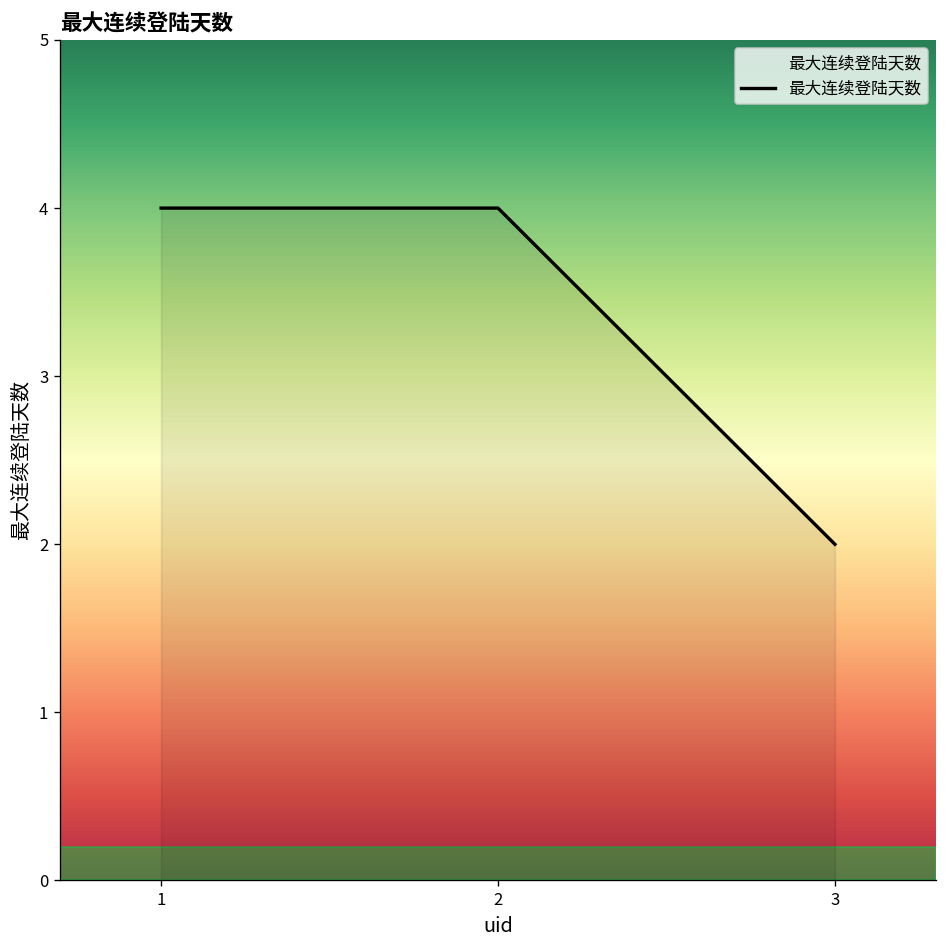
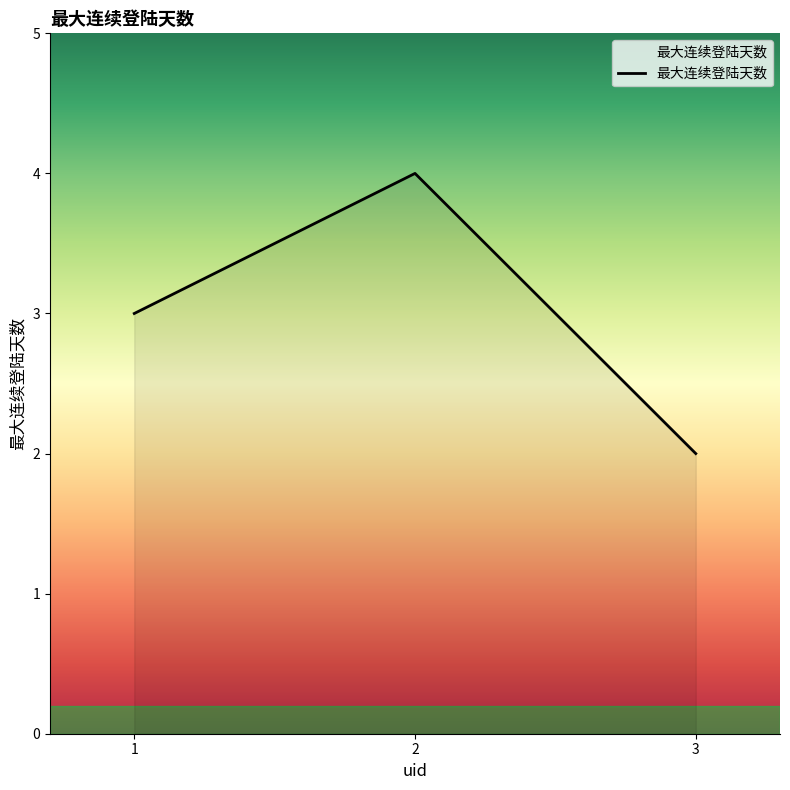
1: 4 -> 3
